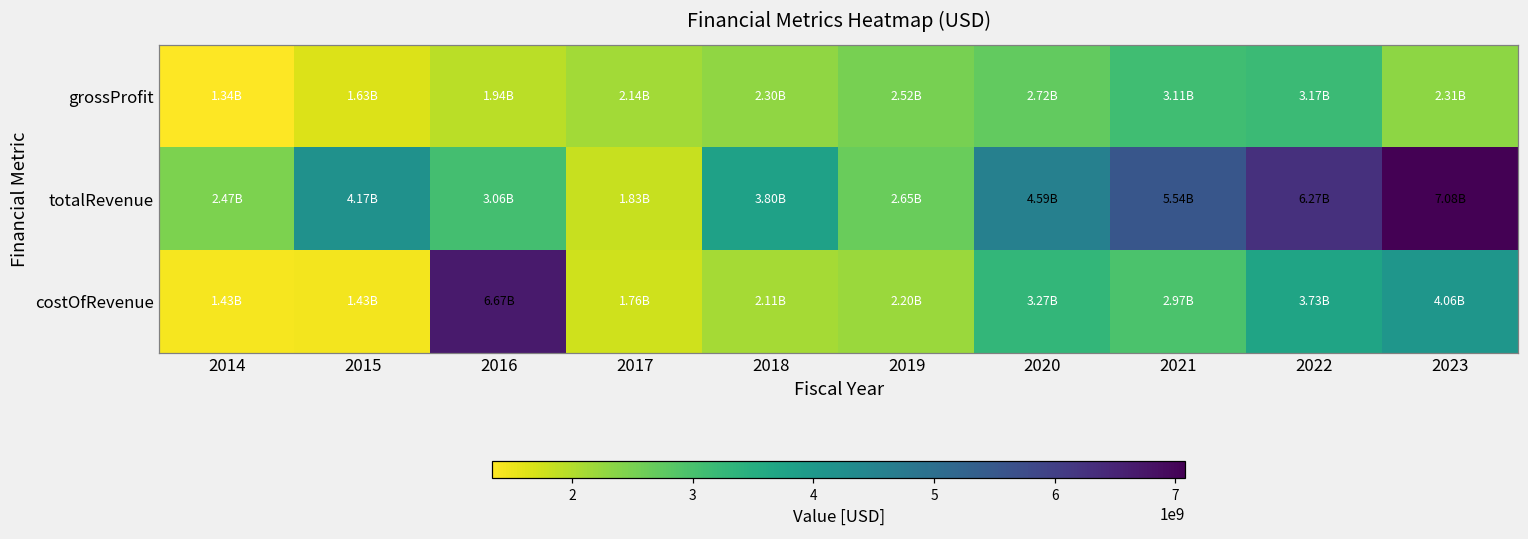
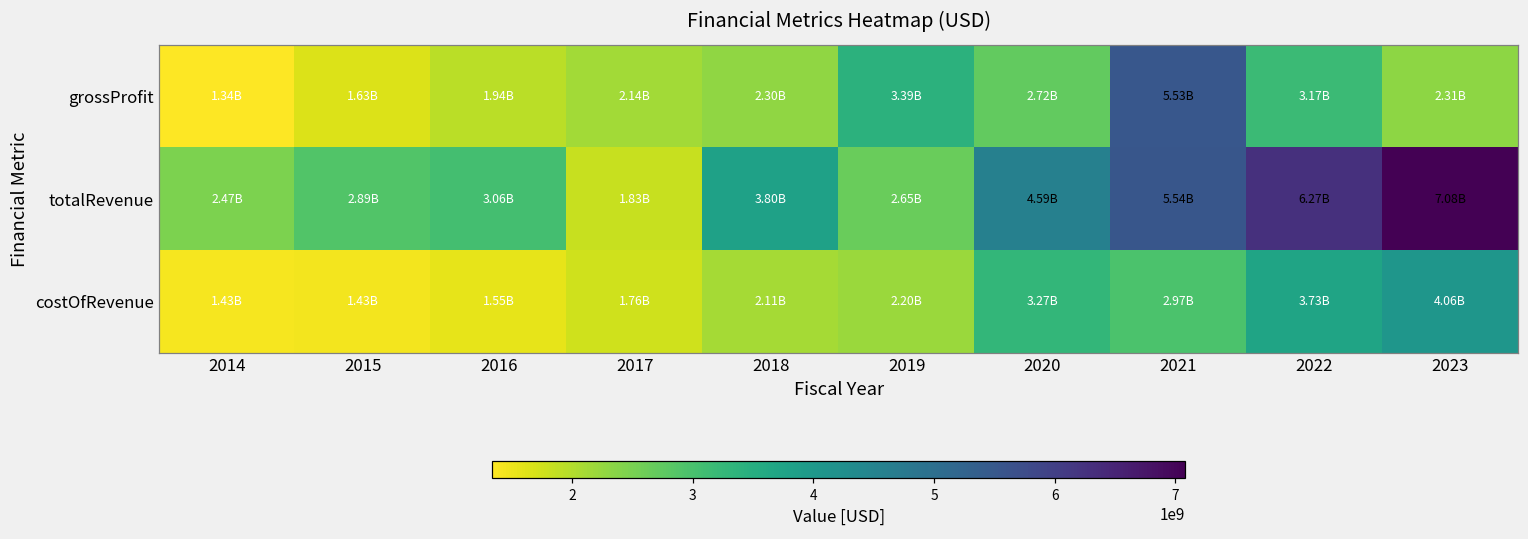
grossProfit, 2019: 2.52B -> 3.39B
grossProfit, 2021: 3.11B -> 5.53B
totalRevenue, 2015: 4.17B -> 2.89B
costOfRevenue, 2016: 6.67B -> 1.55B
